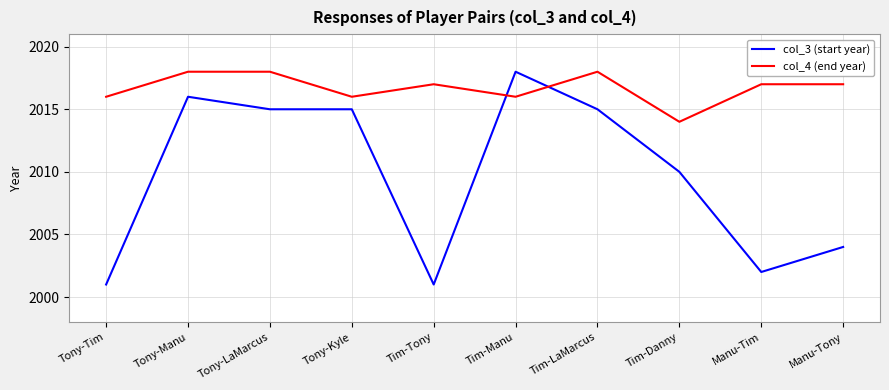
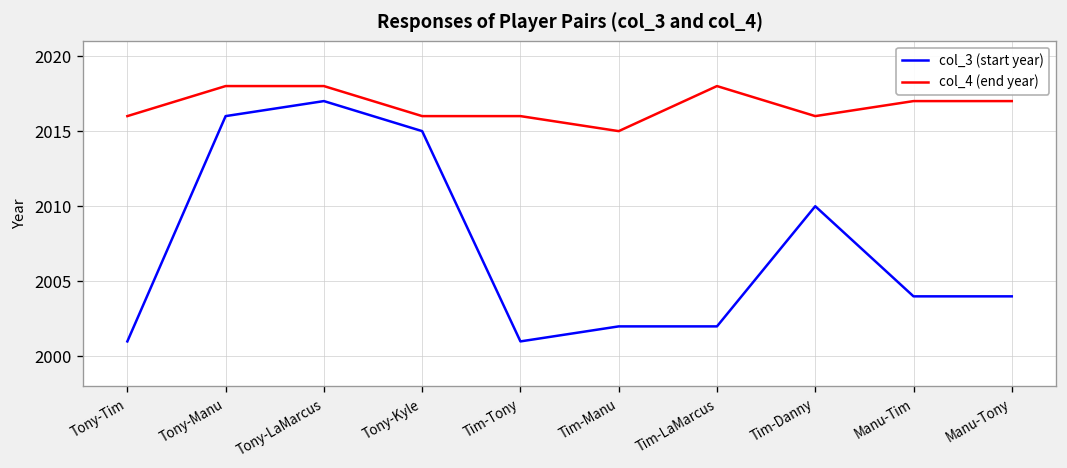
col_3 (start year), Tony-LaMarcus: 2015 -> 2017
col_4 (end year), Tim-Tony: 2017 -> 2016
col_3 (start year), Tim-Manu: 2018 -> 2002
col_4 (end year), Tim-Manu: 2016 -> 2015
col_3 (start year), Tim-LaMarcus: 2015 -> 2002
col_4 (end year), Tim-Danny: 2014 -> 2016
col_3 (start year), Manu-Tim: 2002 -> 2004
